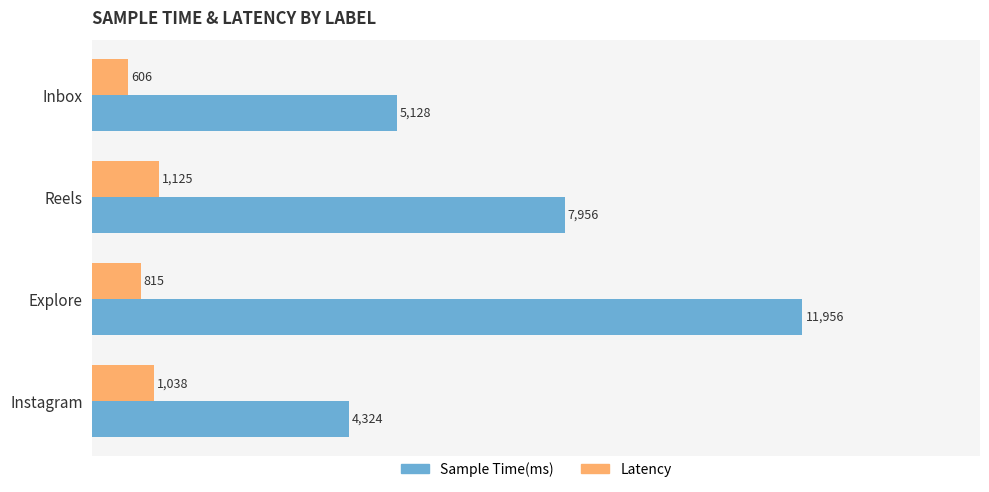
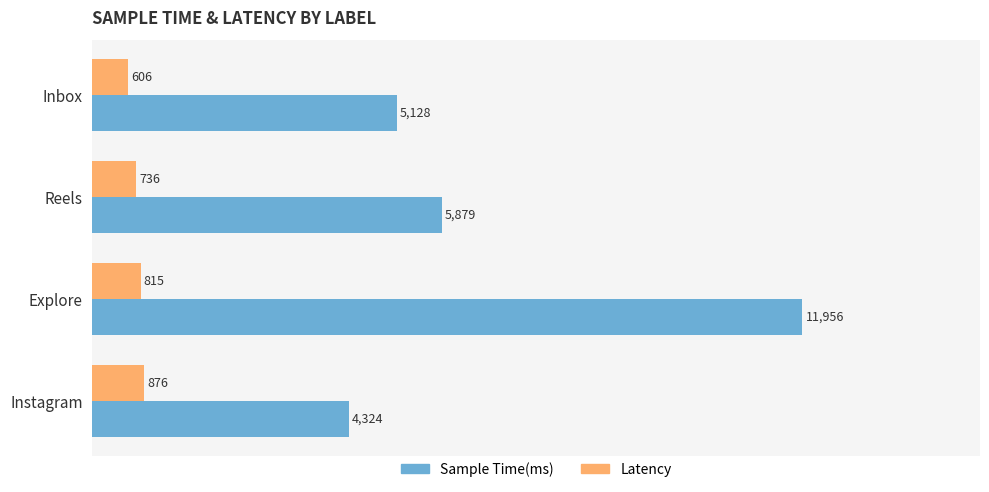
Latency, Reels: 1,125 -> 736
Sample Time(ms), Reels: 7,956 -> 5,879
Latency, Instagram: 1,038 -> 876
